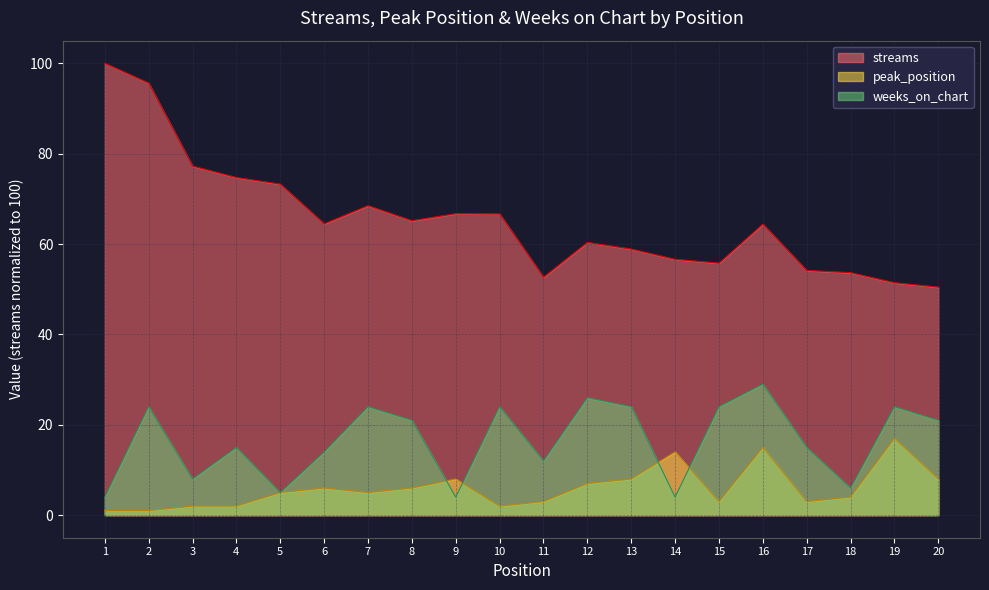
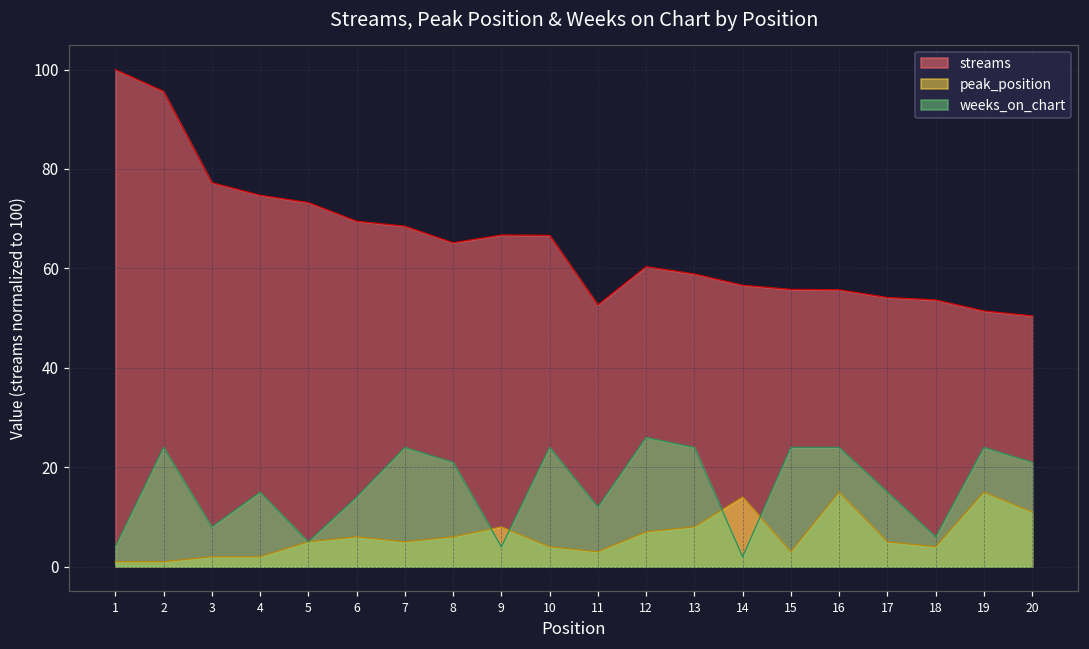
streams, 6: 64 -> 70
peak_position, 10: 2 -> 4
weeks_on_chart, 14: 4 -> 2
streams, 16: 64 -> 56
weeks_on_chart, 16: 29 -> 24
peak_position, 17: 3 -> 5
peak_position, 19: 17 -> 15
peak_position, 20: 8 -> 11
